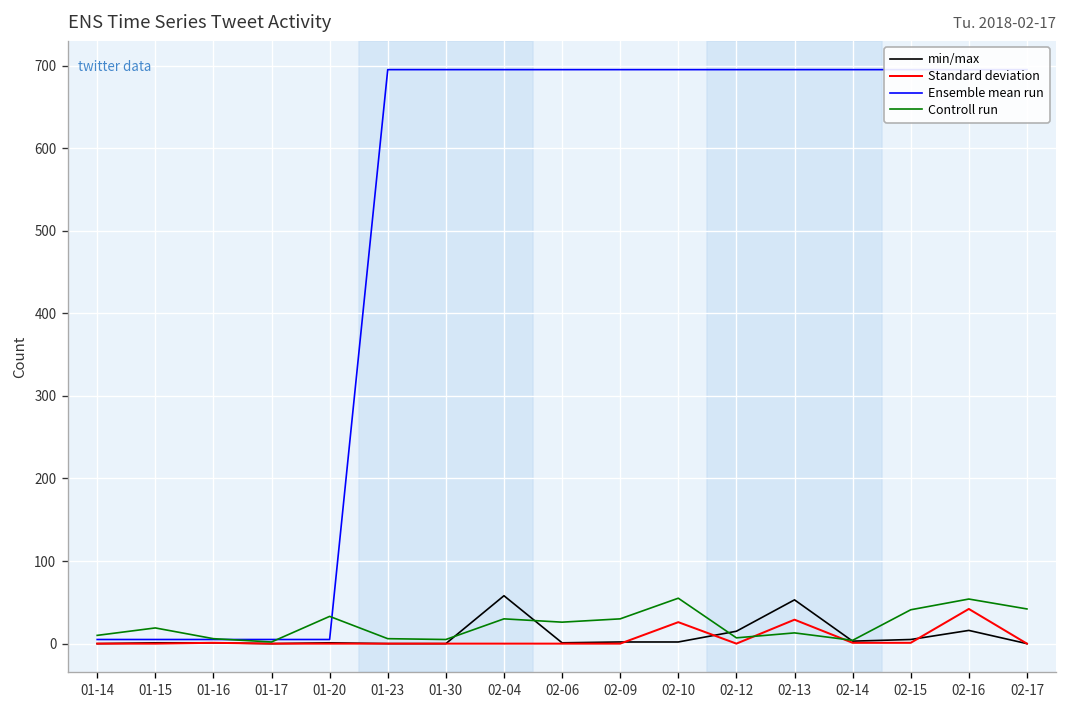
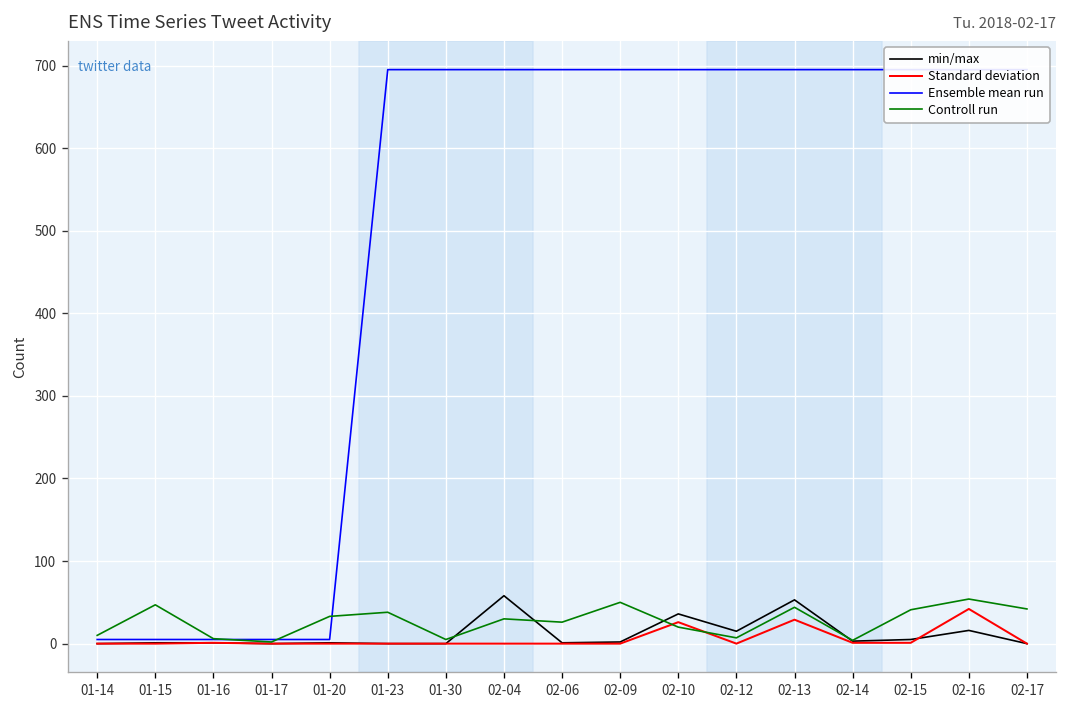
Controll run, 01-15: 20 -> 50
Controll run, 01-23: 10 -> 40
Controll run, 02-09: 30 -> 50
min/max, 02-10: 0 -> 40
Controll run, 02-10: 60 -> 20
Controll run, 02-13: 10 -> 40
